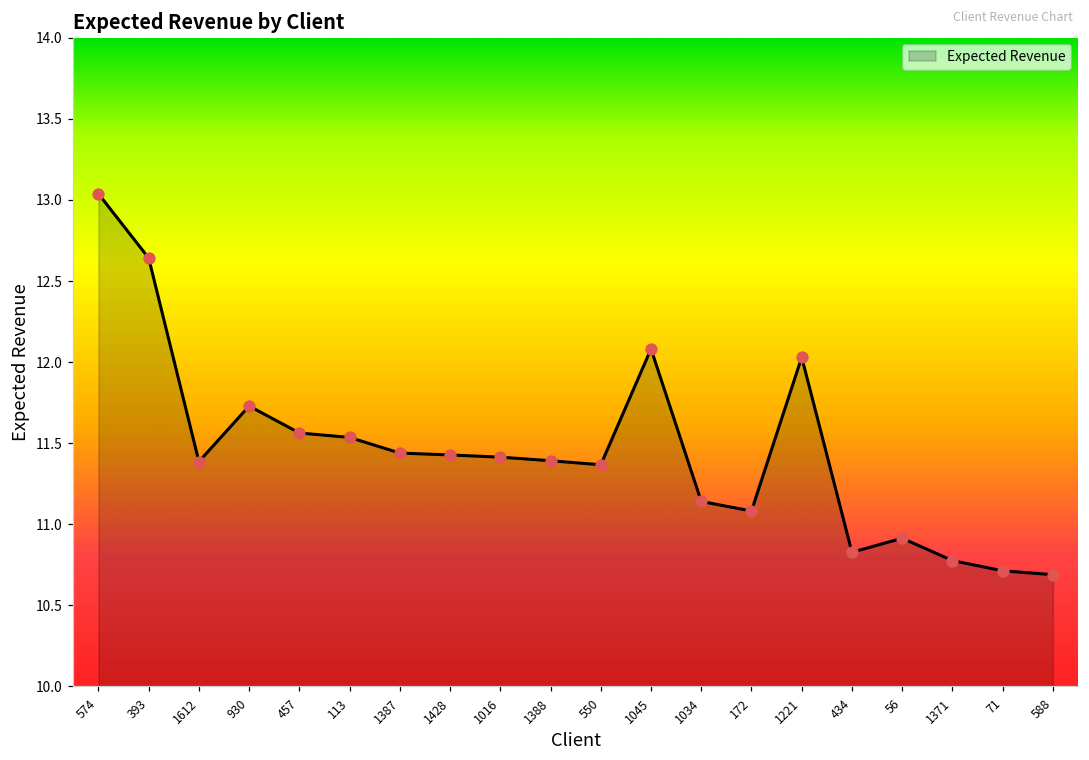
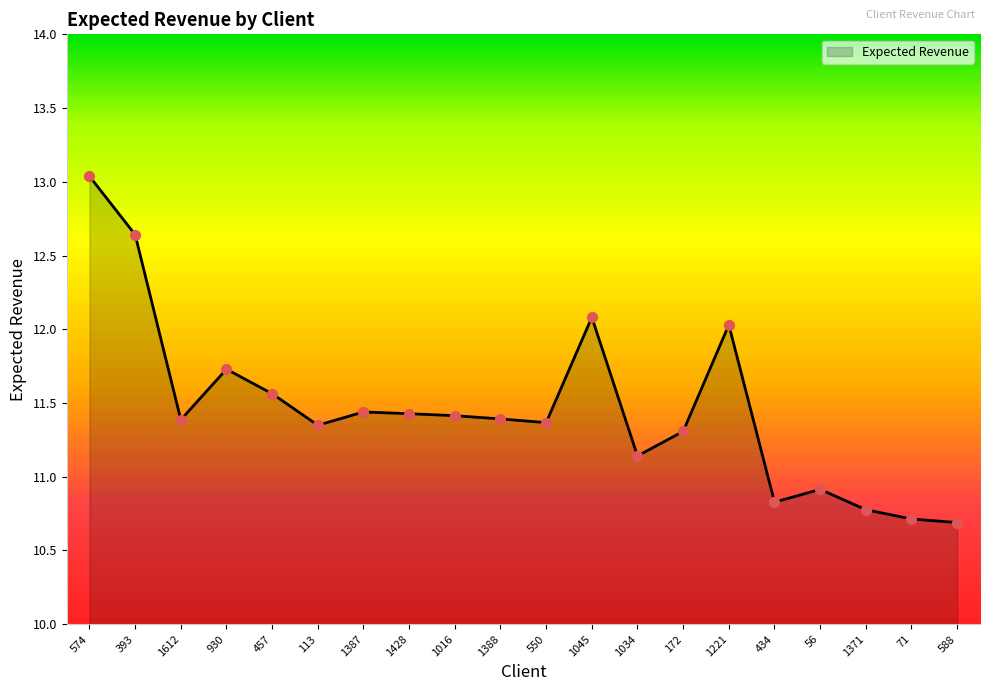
113: 11.54 -> 11.35
172: 11.08 -> 11.31
